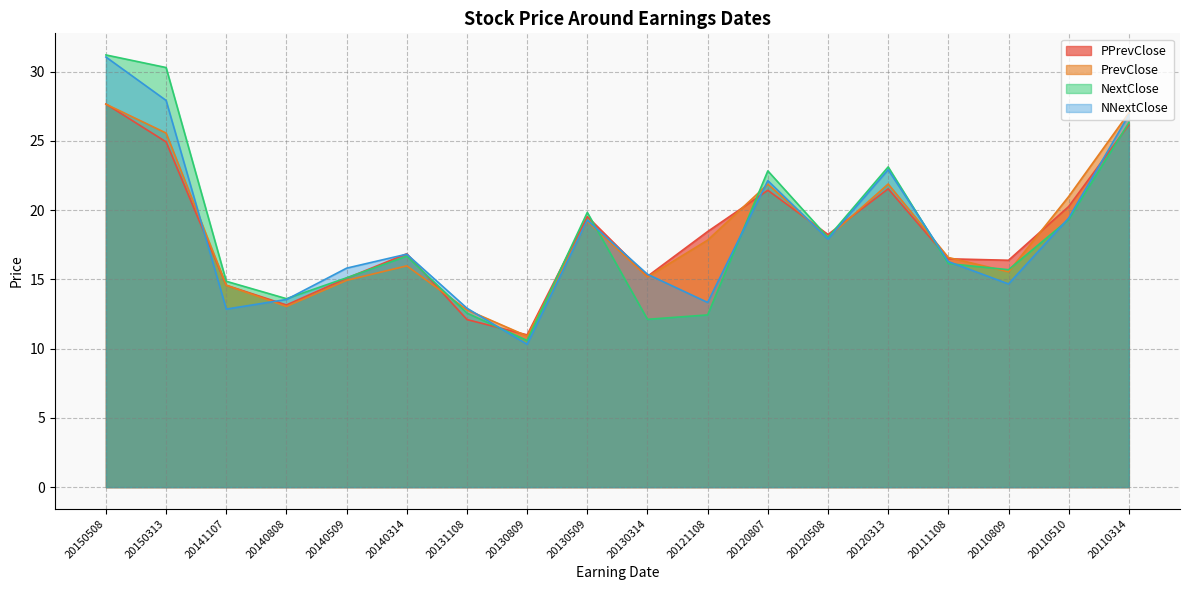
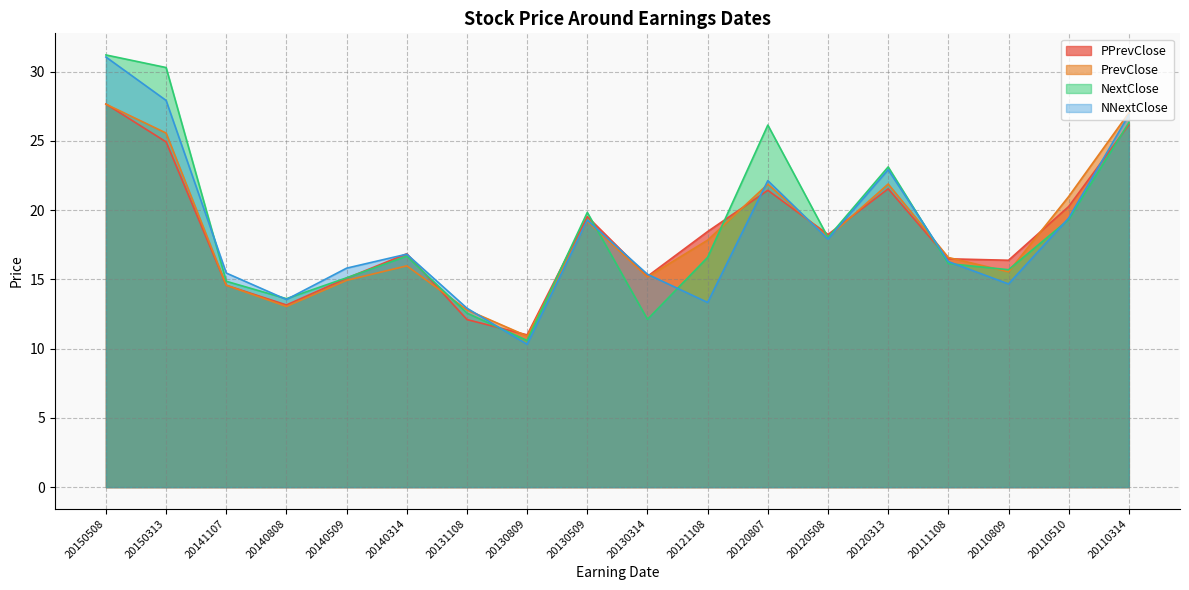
NNextClose, 20141107: 12.9 -> 15.5
NextClose, 20121108: 12.4 -> 16.6
NextClose, 20120807: 22.8 -> 26.1
